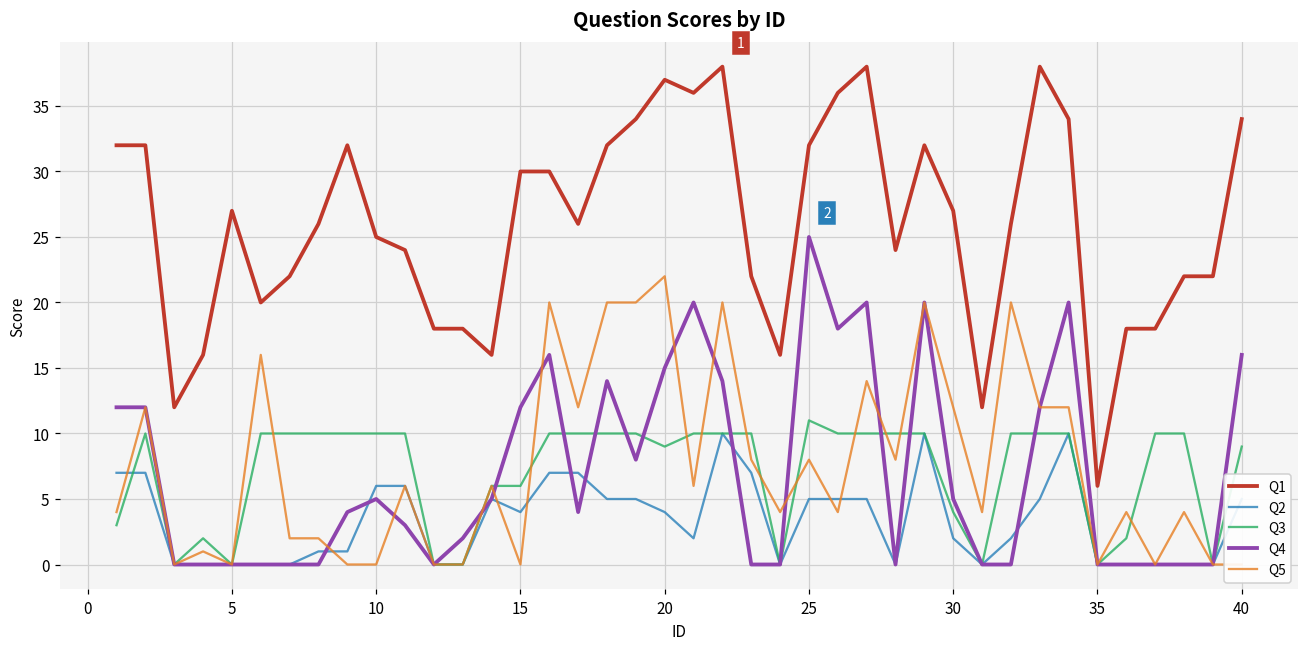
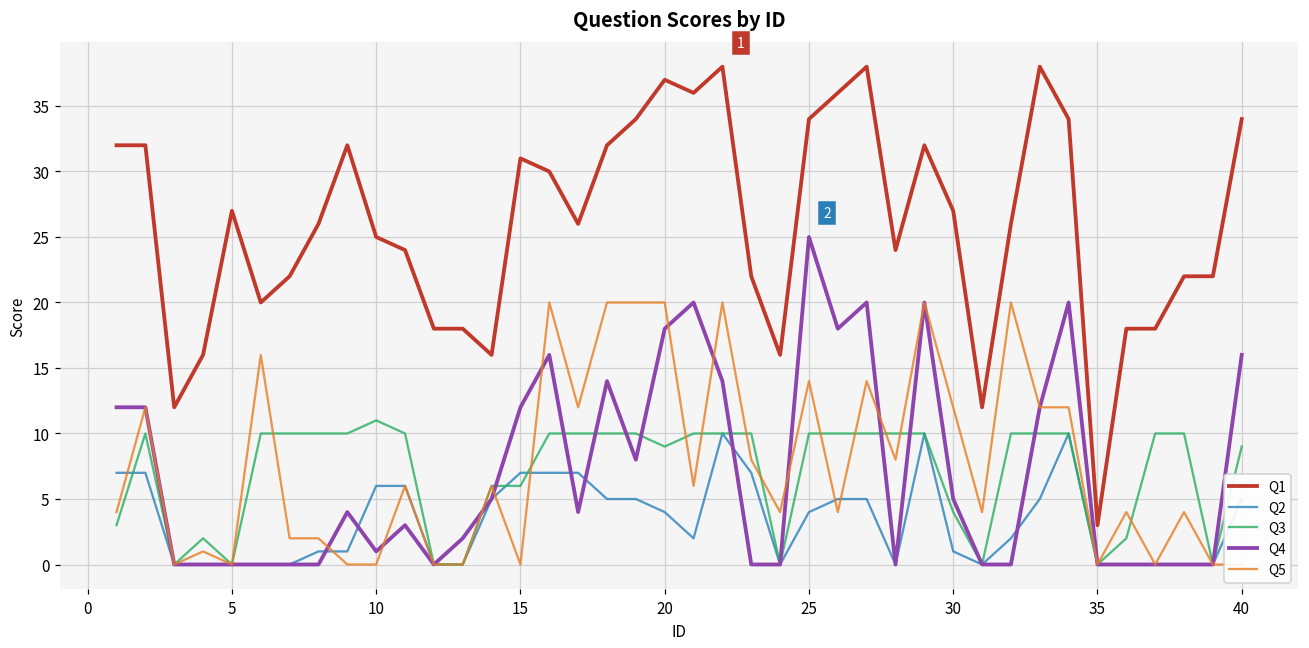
Q3, 10: 10 -> 11
Q4, 10: 5 -> 1
Q1, 15: 30 -> 31
Q2, 15: 4 -> 7
Q4, 20: 15 -> 18
Q5, 20: 22 -> 20
Q1, 25: 32 -> 34
Q2, 25: 5 -> 4
Q3, 25: 11 -> 10
Q5, 25: 8 -> 14
Q2, 30: 2 -> 1
Q1, 35: 6 -> 3
